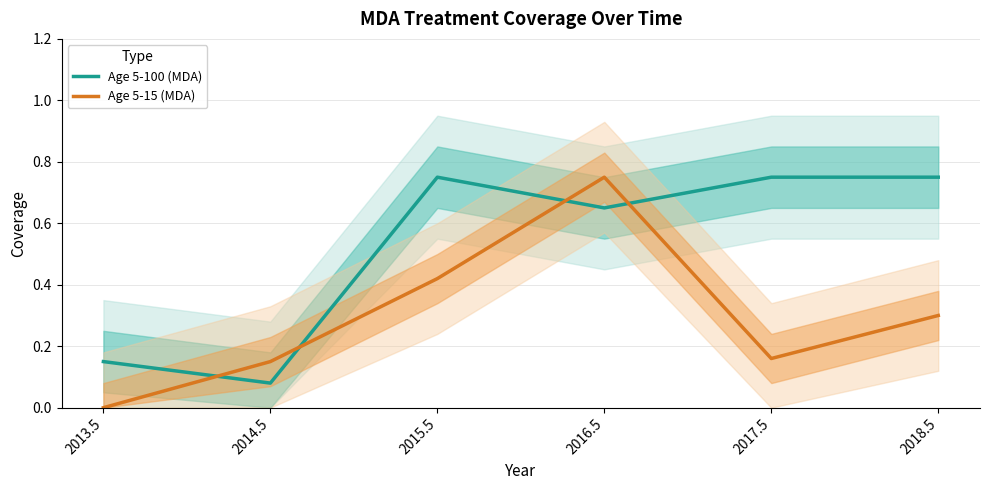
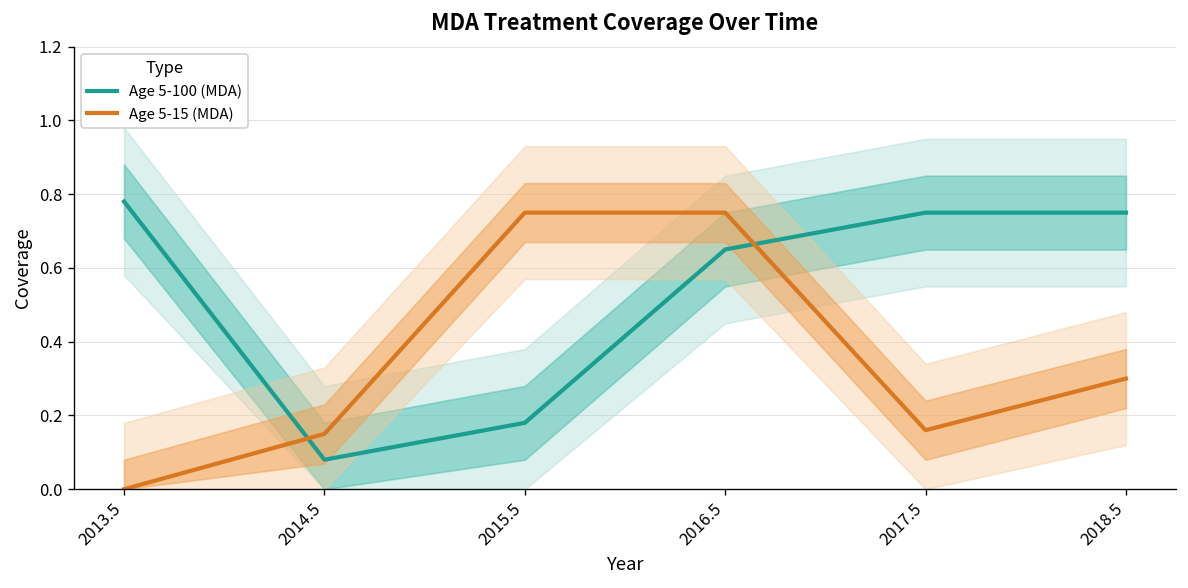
Age 5-100 (MDA), 2013.5: 0.15 -> 0.78
Age 5-100 (MDA), 2015.5: 0.75 -> 0.18
Age 5-15 (MDA), 2015.5: 0.42 -> 0.75
